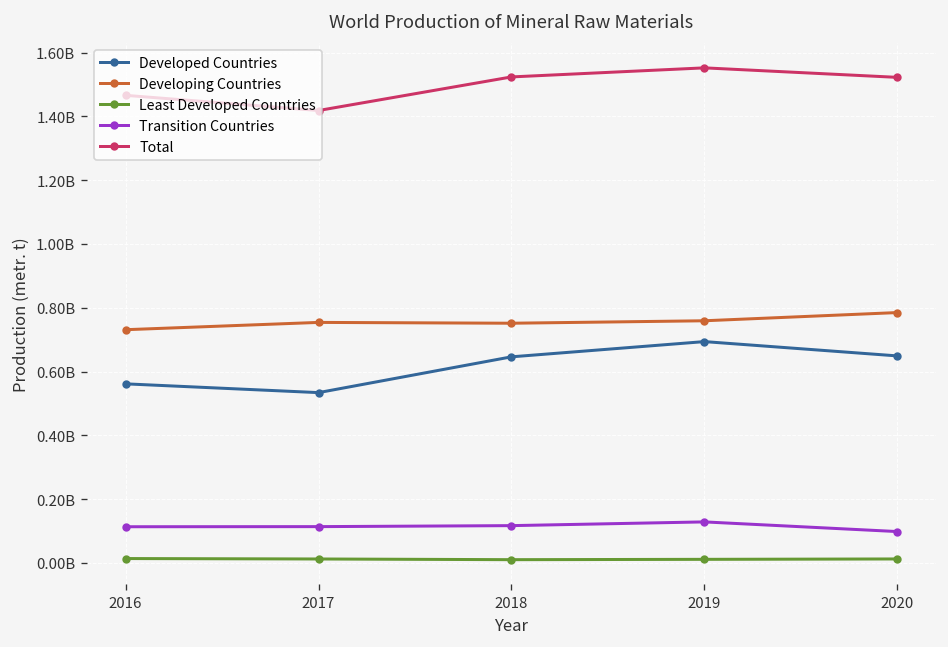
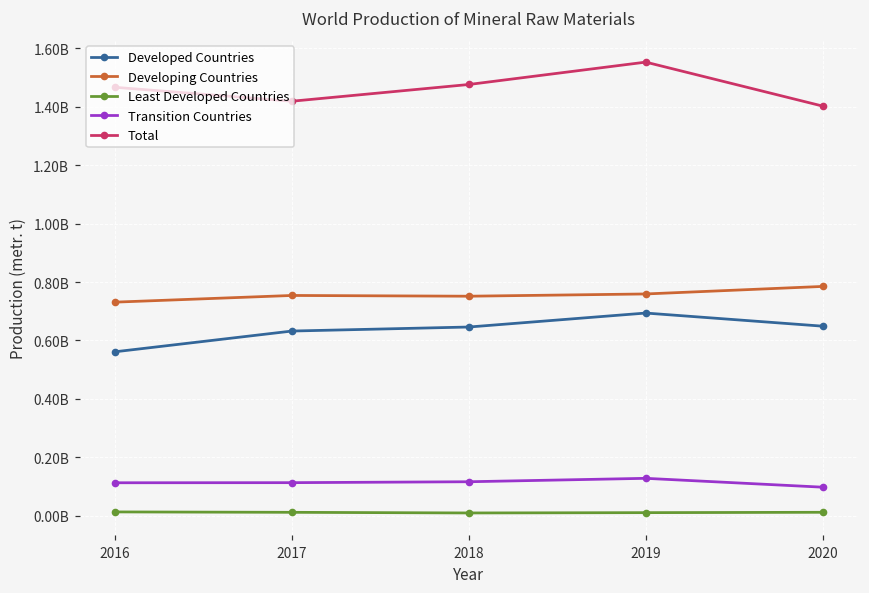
Developed Countries, 2017: 530000000 -> 630000000
Total, 2018: 1520000000 -> 1480000000
Total, 2020: 1520000000 -> 1400000000
